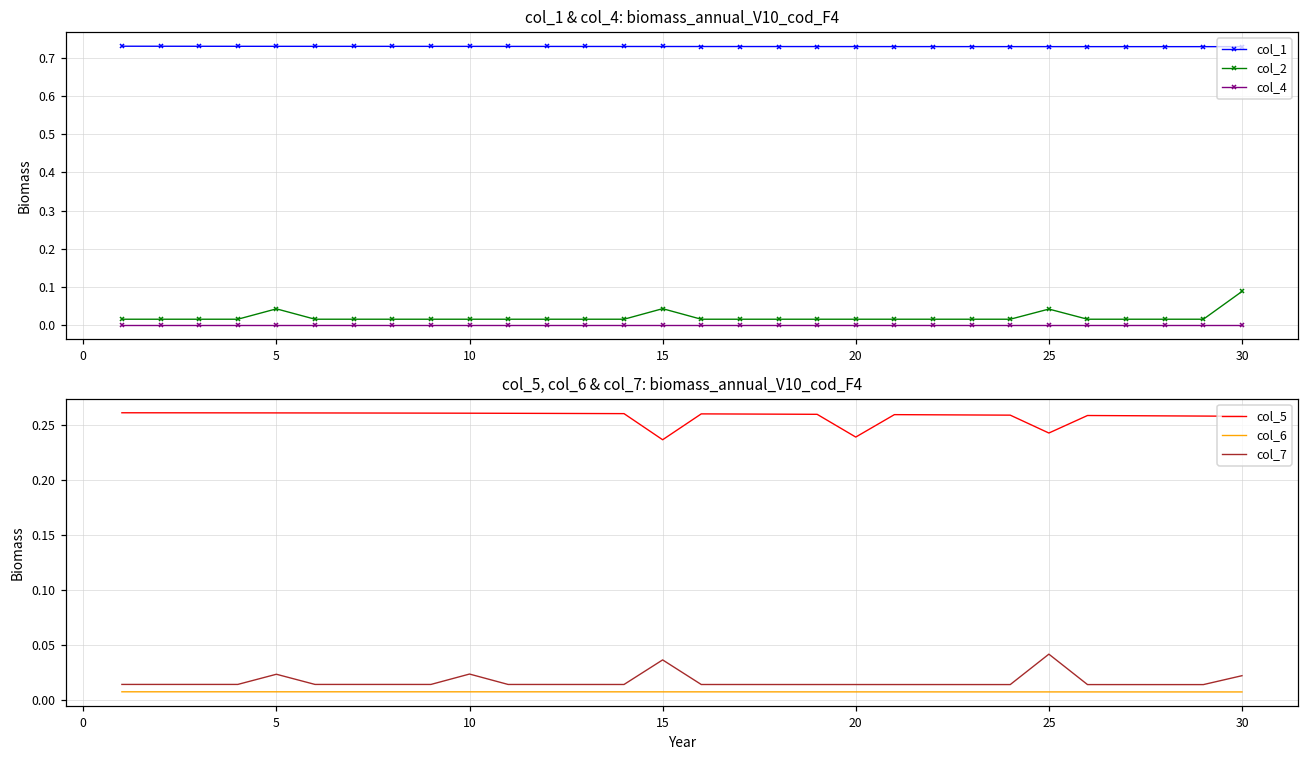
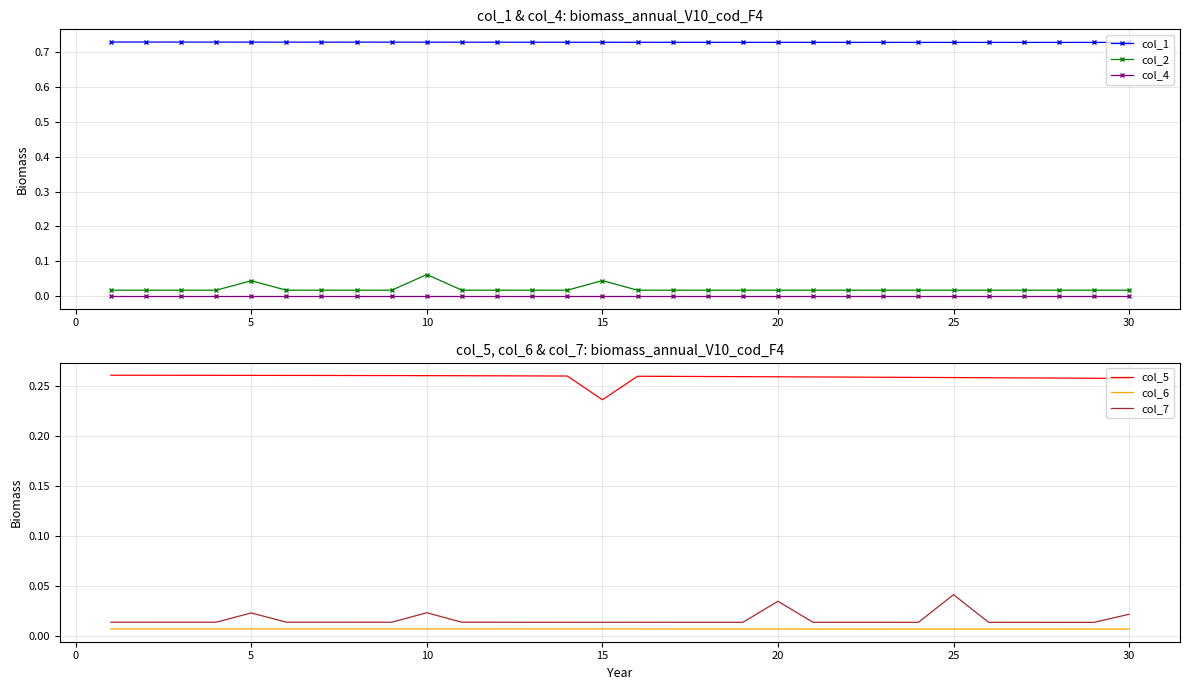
col_1 & col_4: biomass_annual_V10_cod_F4, col_2, 10: 0.02 -> 0.06
col_1 & col_4: biomass_annual_V10_cod_F4, col_2, 25: 0.04 -> 0.02
col_1 & col_4: biomass_annual_V10_cod_F4, col_2, 30: 0.09 -> 0.02
col_5, col_6 & col_7: biomass_annual_V10_cod_F4, col_7, 15: 0.036 -> 0.014
col_5, col_6 & col_7: biomass_annual_V10_cod_F4, col_5, 20: 0.239 -> 0.259
col_5, col_6 & col_7: biomass_annual_V10_cod_F4, col_7, 20: 0.014 -> 0.035
col_5, col_6 & col_7: biomass_annual_V10_cod_F4, col_5, 25: 0.242 -> 0.258
